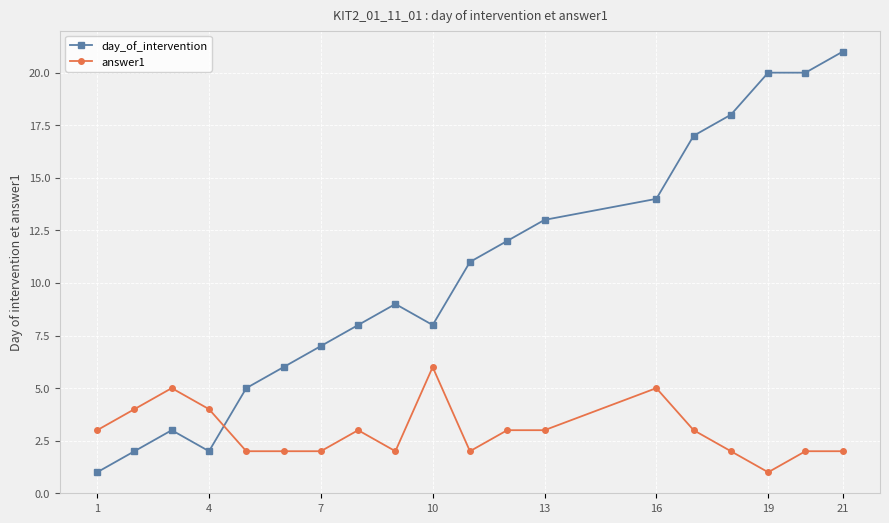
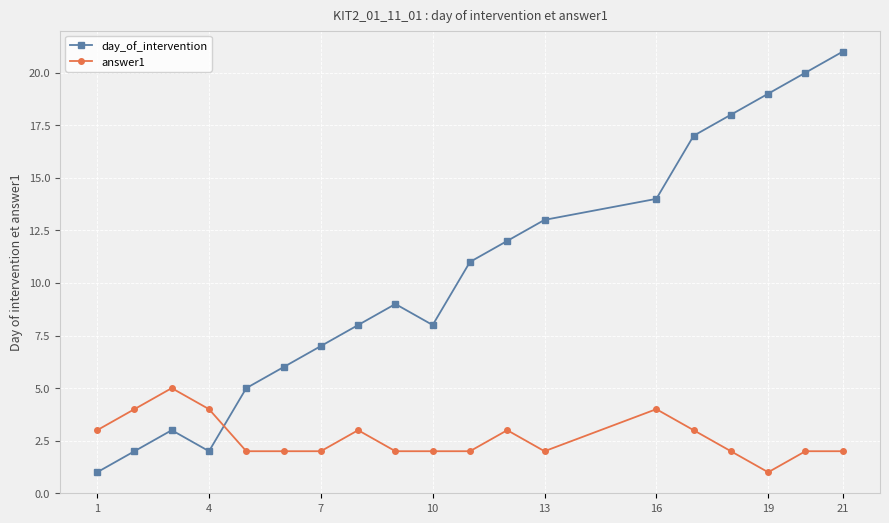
answer1, 10: 6 -> 2
answer1, 13: 3 -> 2
answer1, 16: 5 -> 4
day_of_intervention, 19: 20 -> 19
